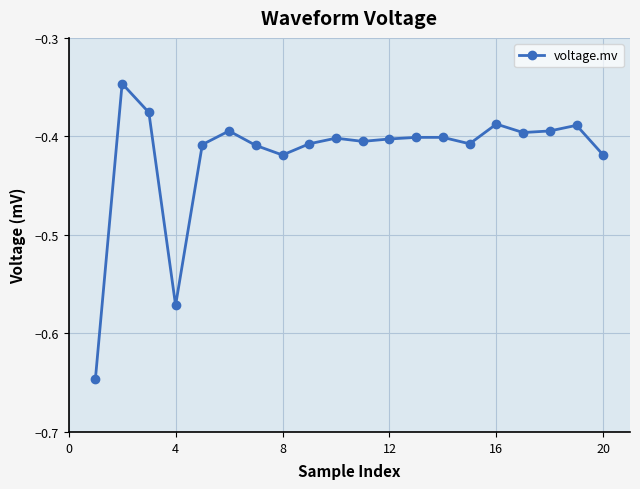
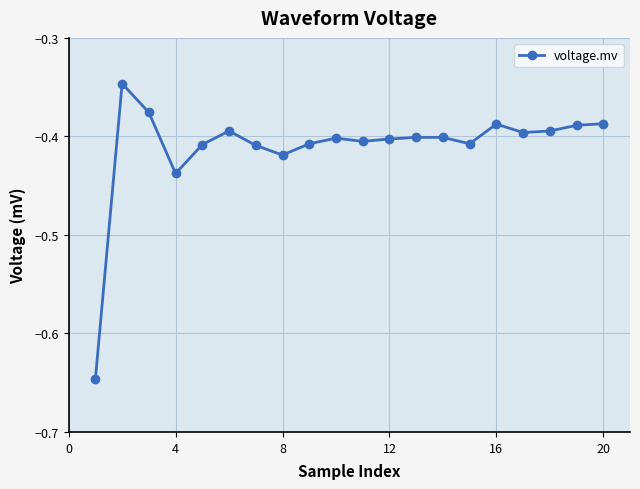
4: -0.57 -> -0.44
20: -0.42 -> -0.39
